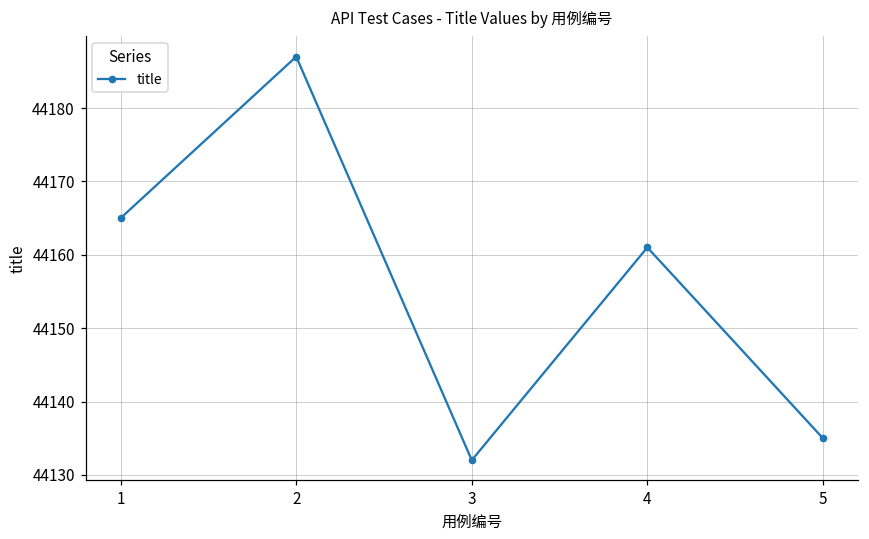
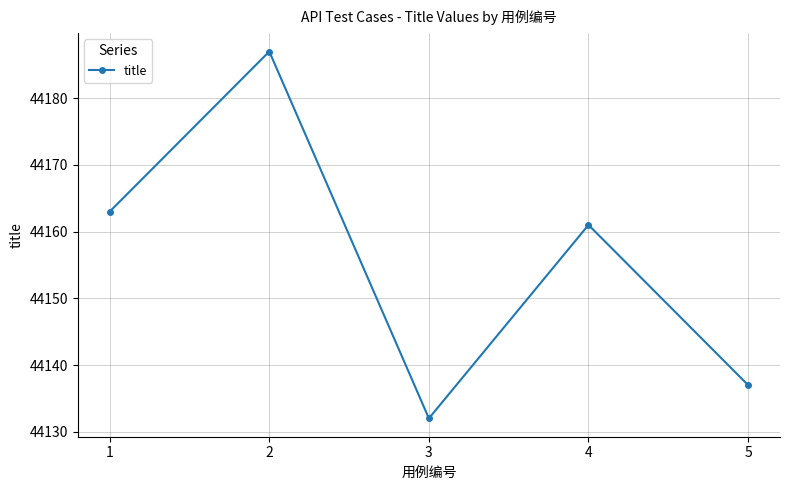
1: 44165 -> 44163
5: 44135 -> 44137
